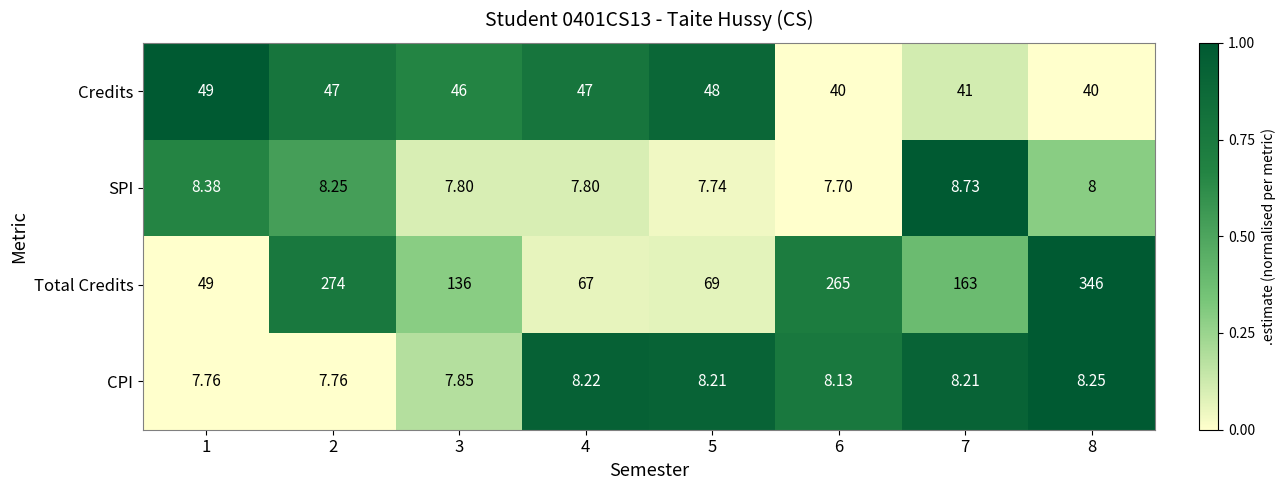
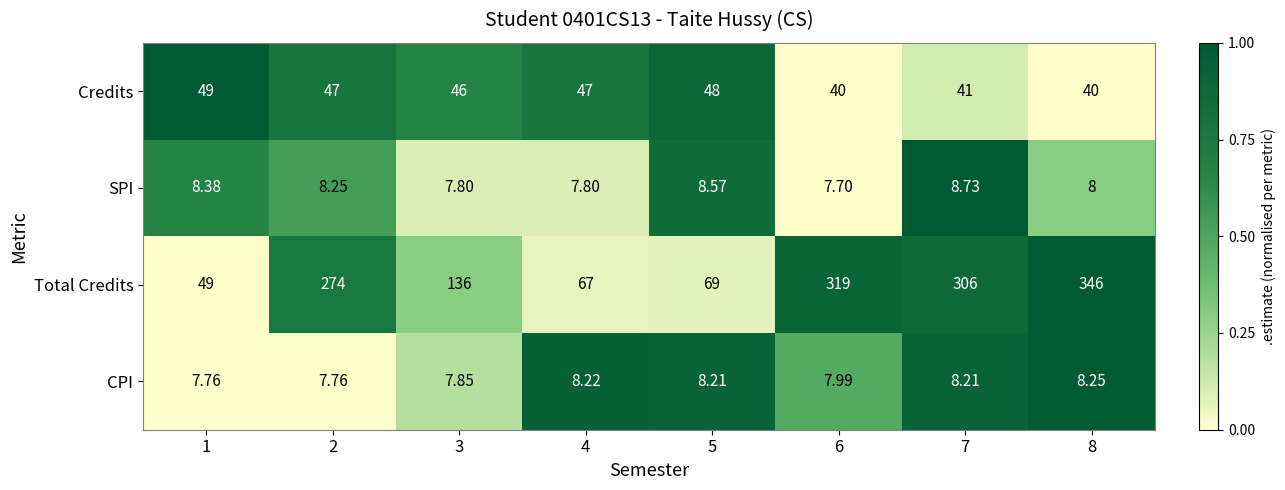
SPI, 5: 7.74 -> 8.57
Total Credits, 6: 265 -> 319
Total Credits, 7: 163 -> 306
CPI, 6: 8.13 -> 7.99
